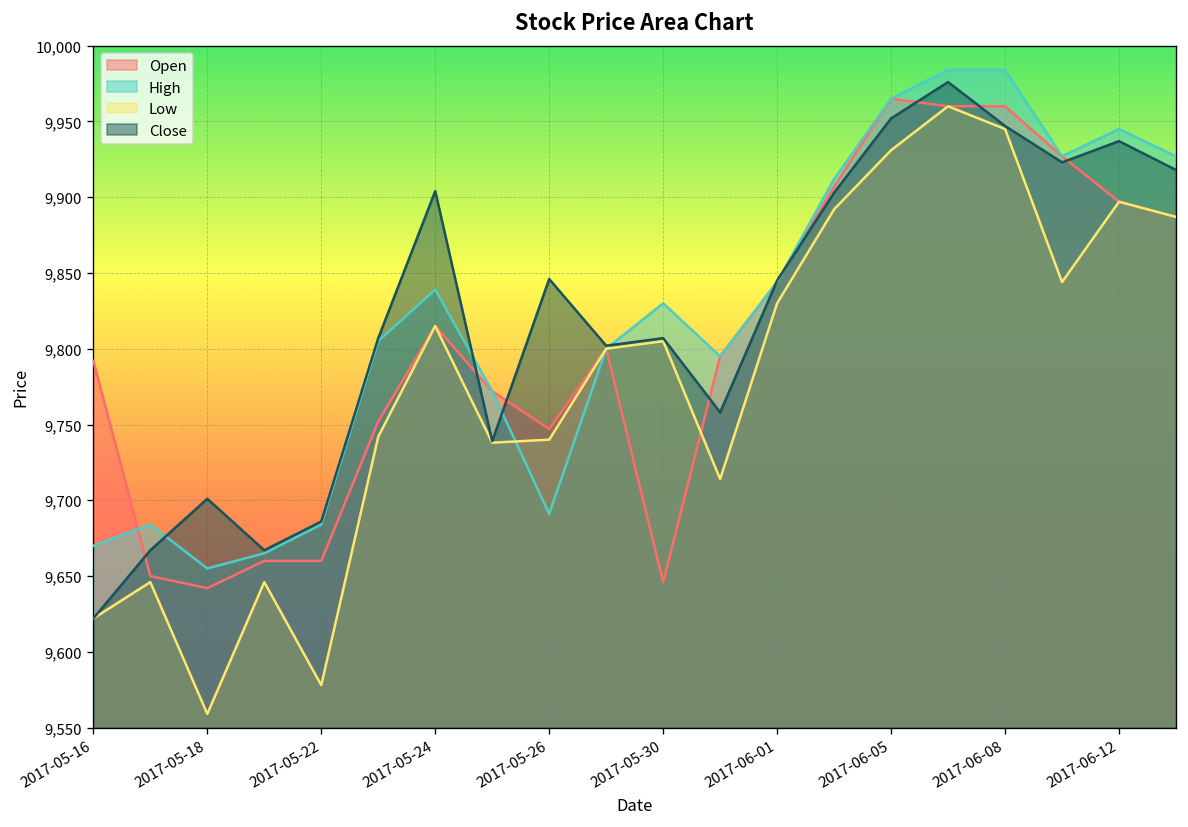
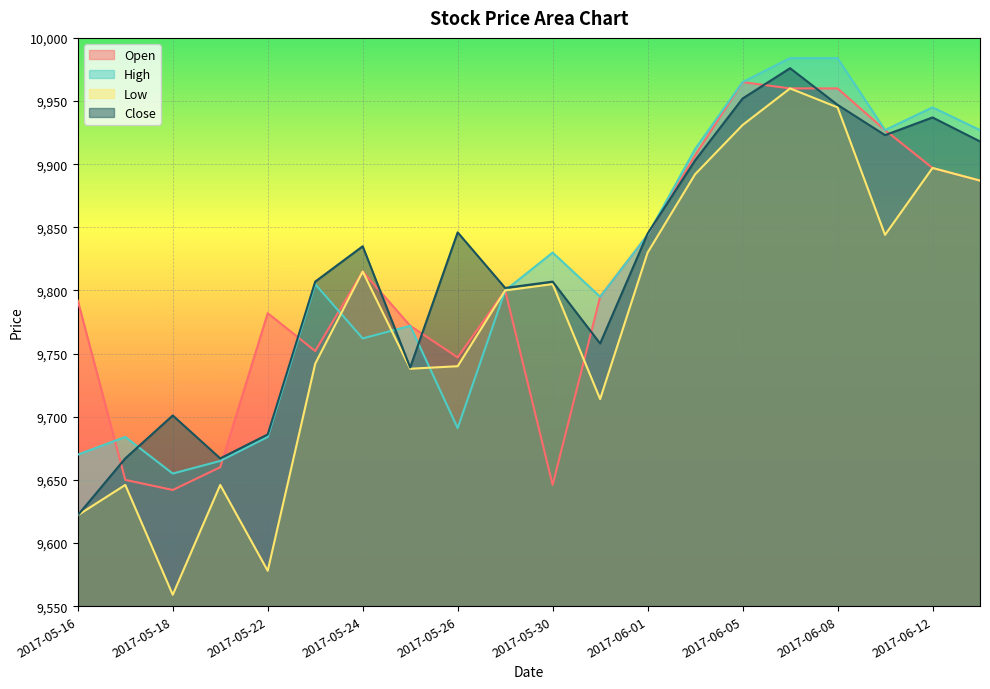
Open, 2017-05-22: 9,660 -> 9,782
High, 2017-05-24: 9,839 -> 9,762
Close, 2017-05-24: 9,904 -> 9,835
